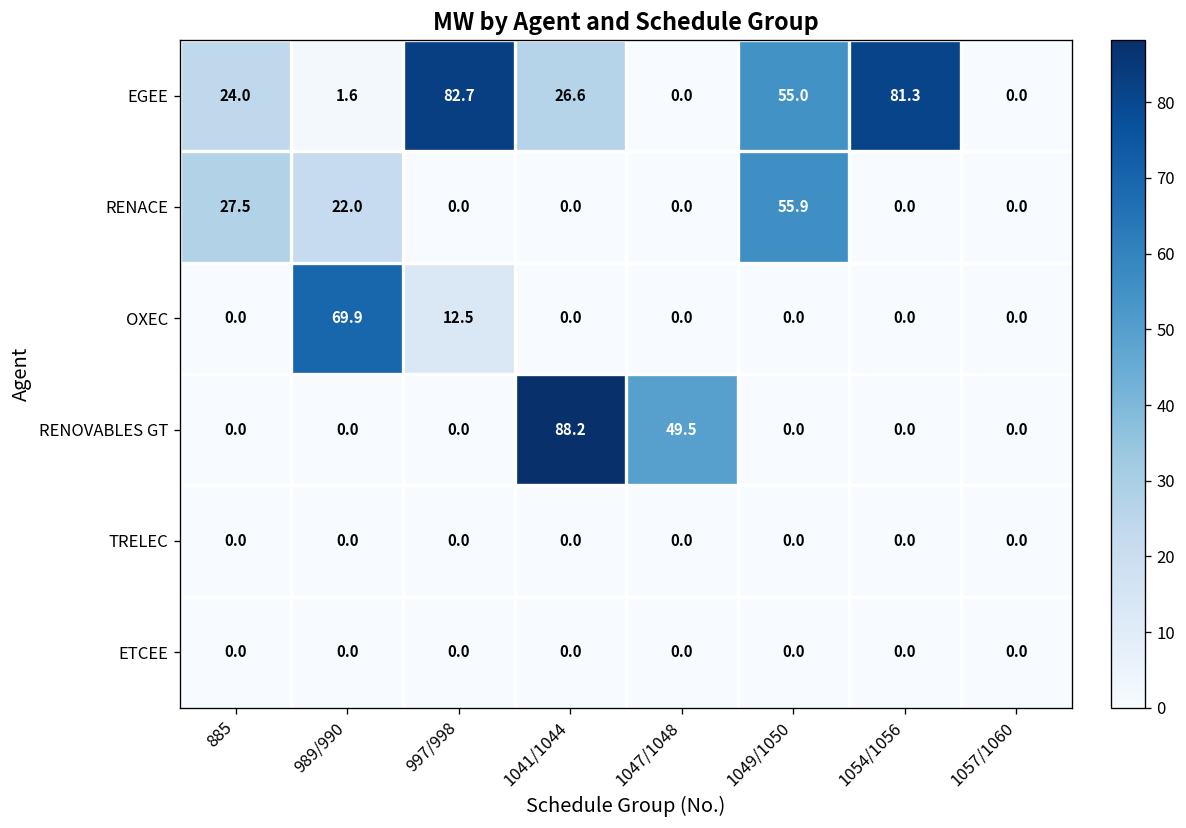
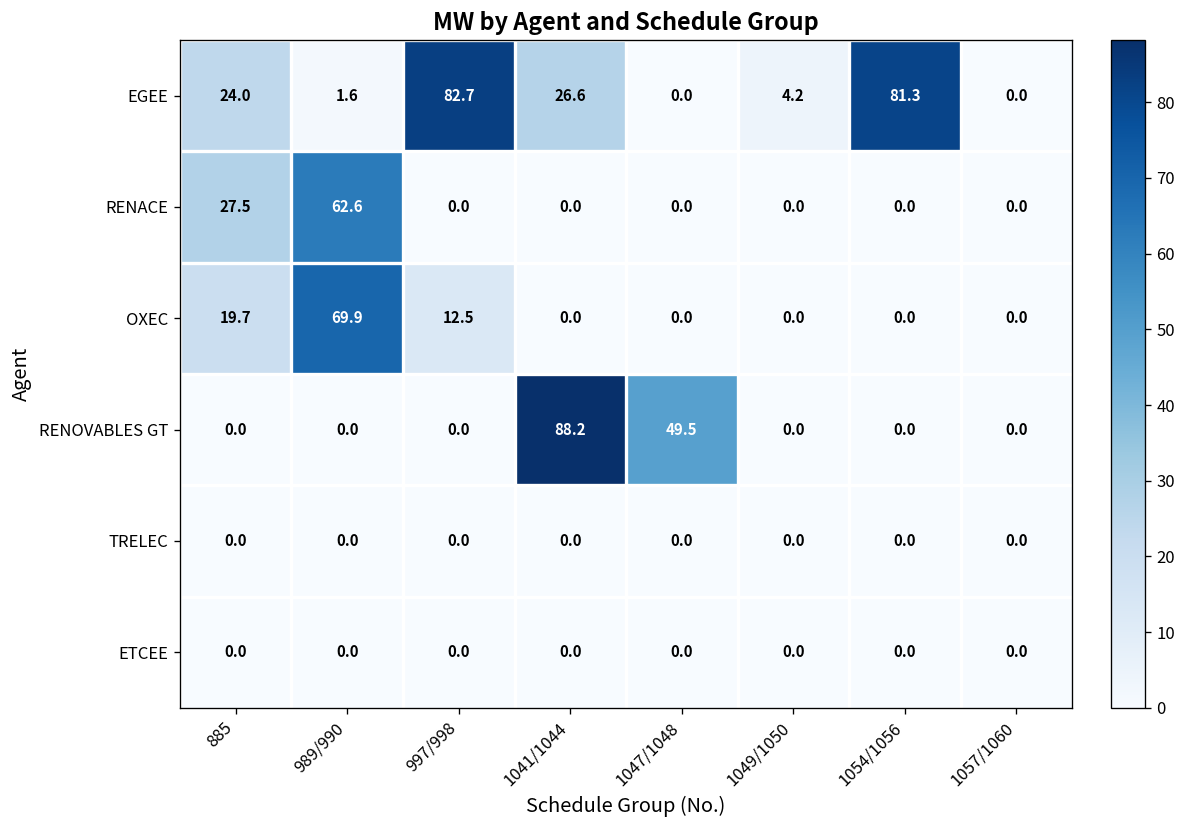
EGEE, 1049/1050: 55.0 -> 4.2
RENACE, 989/990: 22.0 -> 62.6
RENACE, 1049/1050: 55.9 -> 0.0
OXEC, 885: 0.0 -> 19.7
